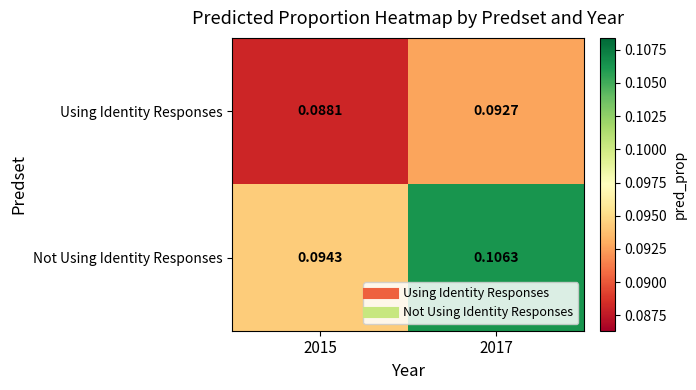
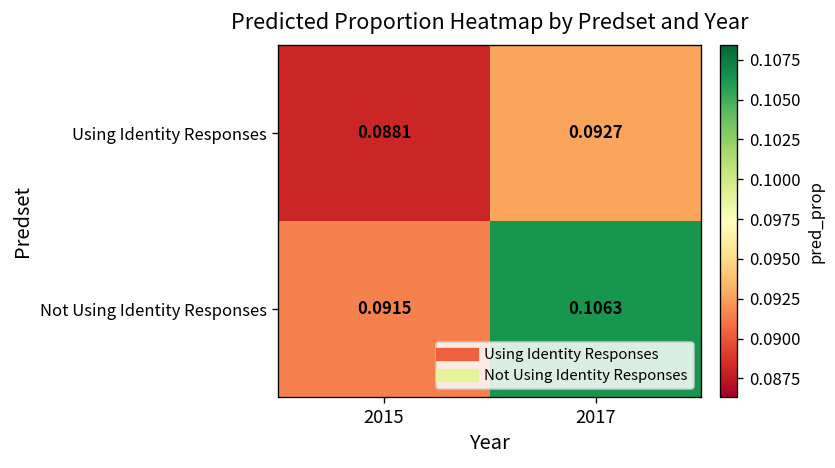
Not Using Identity Responses, 2015: 0.0943 -> 0.0915
